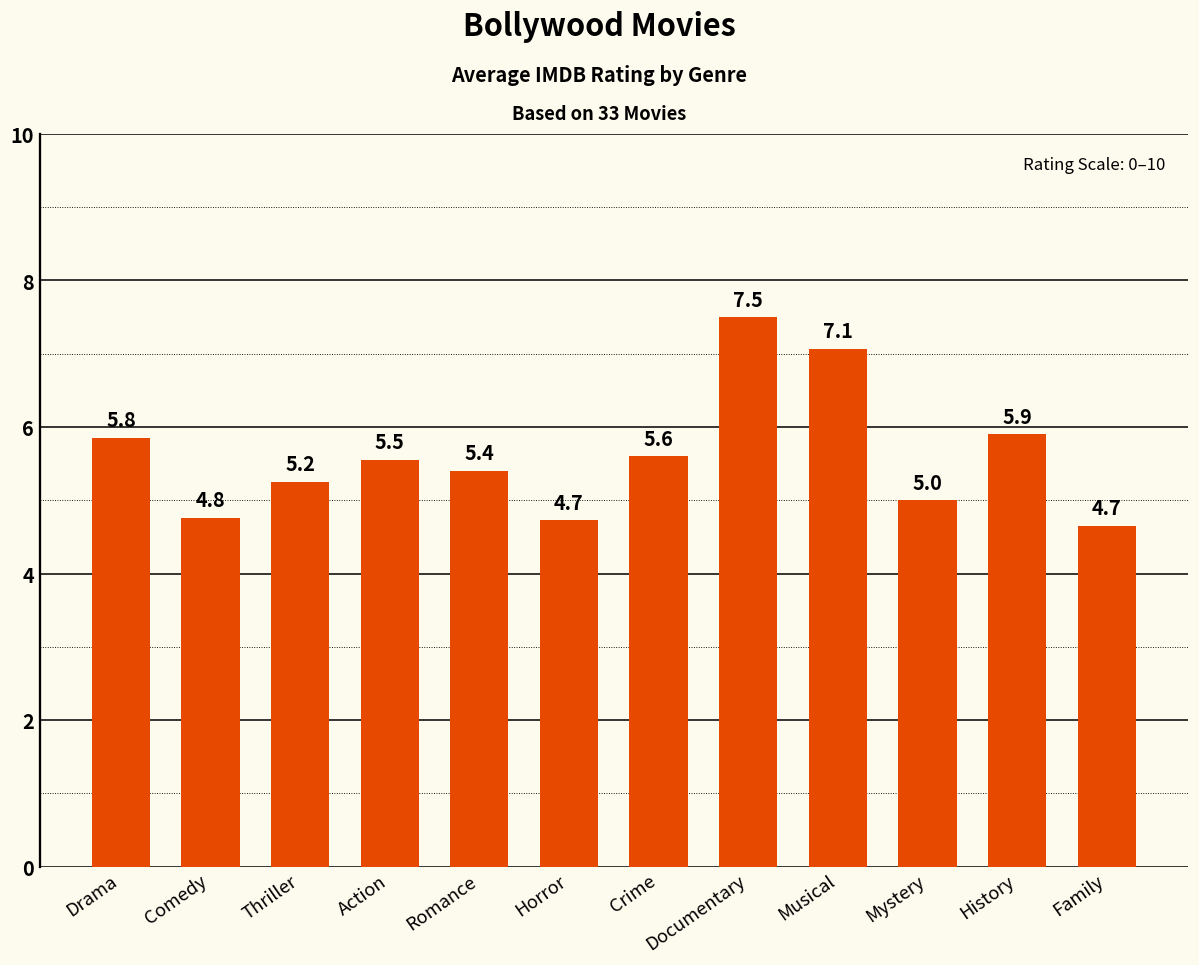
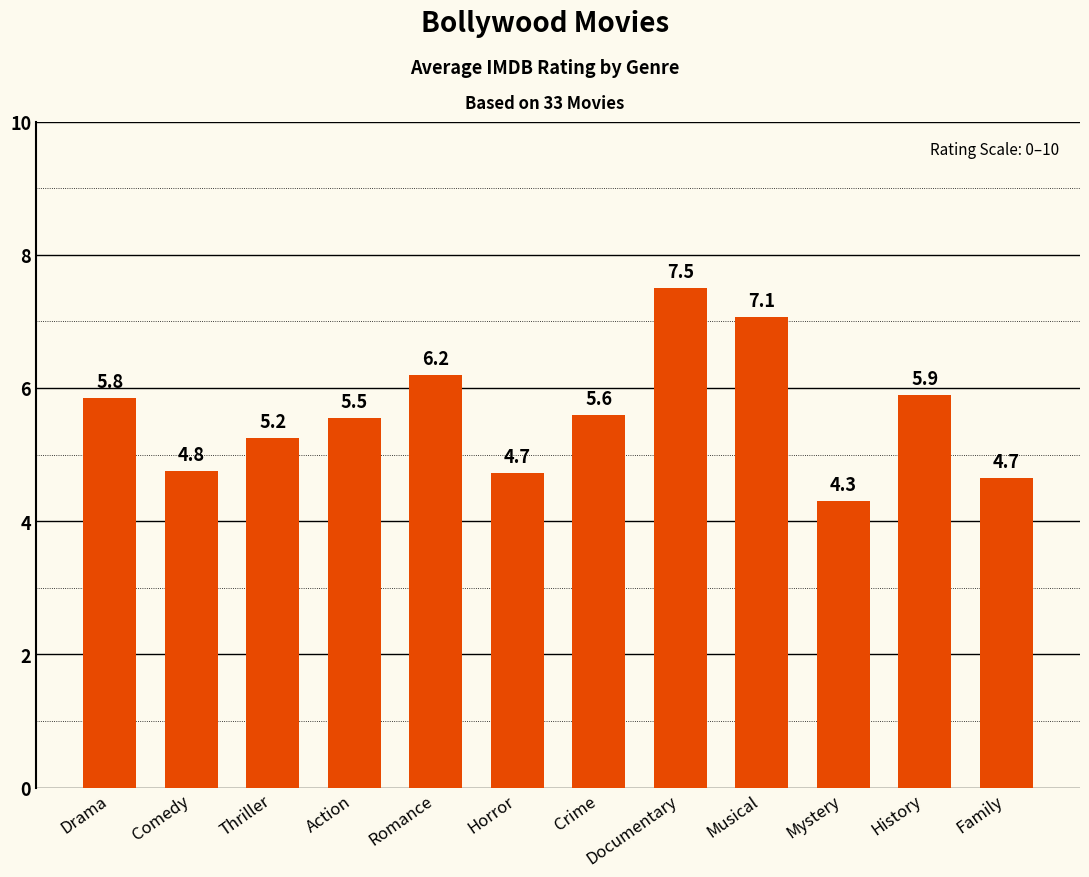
Romance: 5.4 -> 6.2
Mystery: 5.0 -> 4.3
